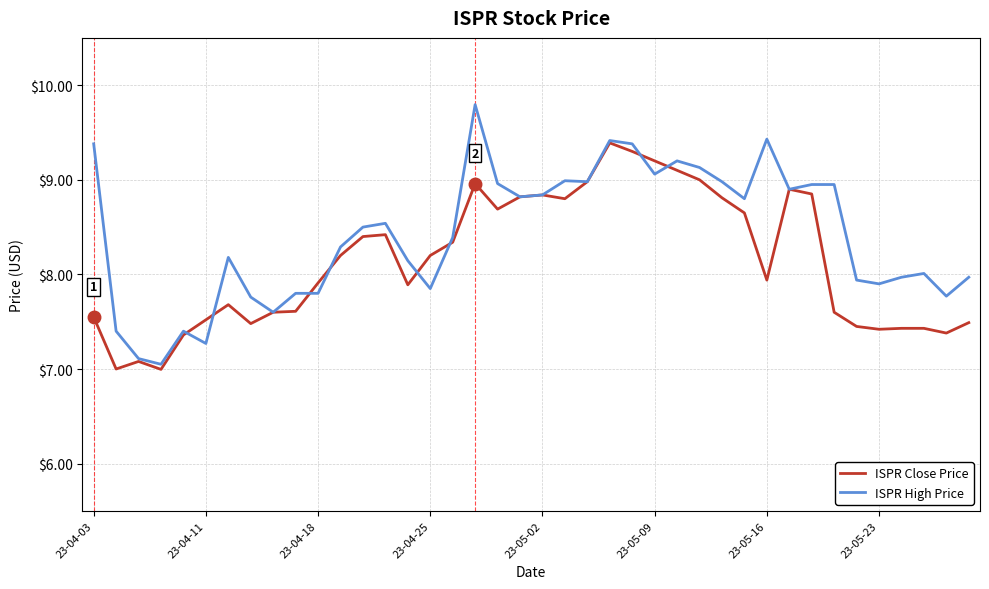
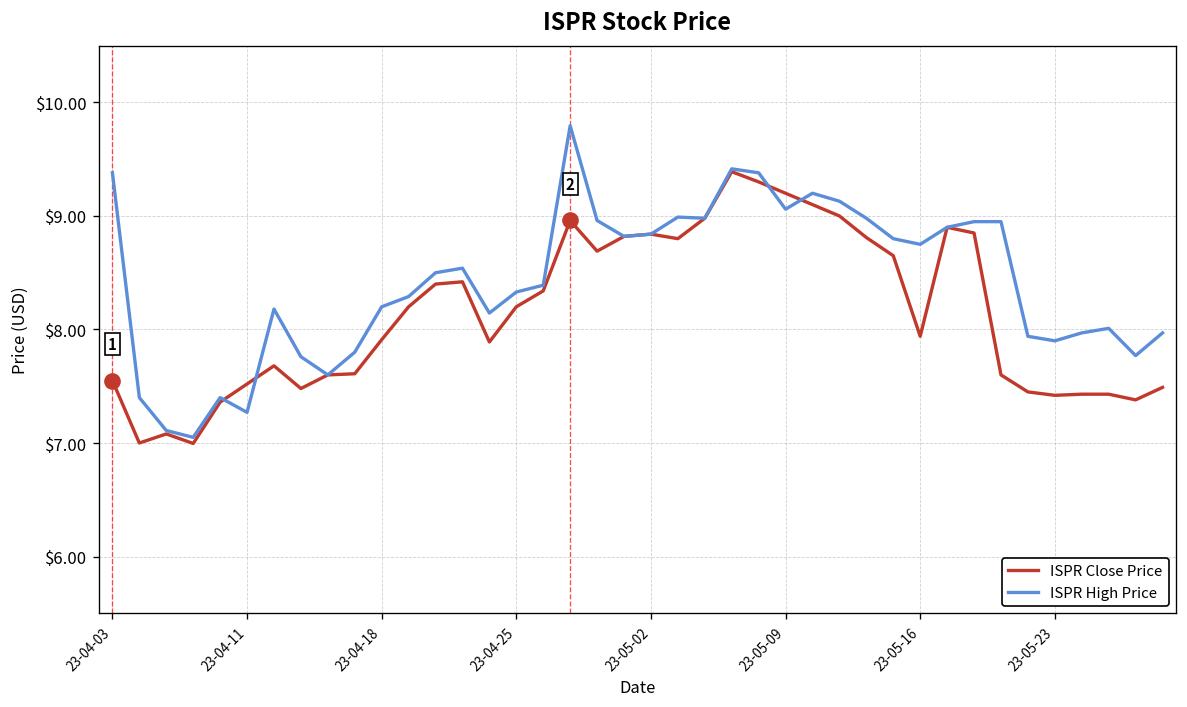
ISPR High Price, 23-04-18: $7.8 -> $8.2
ISPR High Price, 23-04-25: $7.9 -> $8.3
ISPR High Price, 23-05-16: $9.4 -> $8.8
